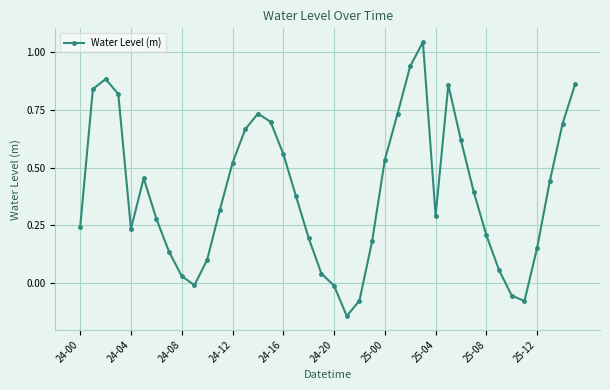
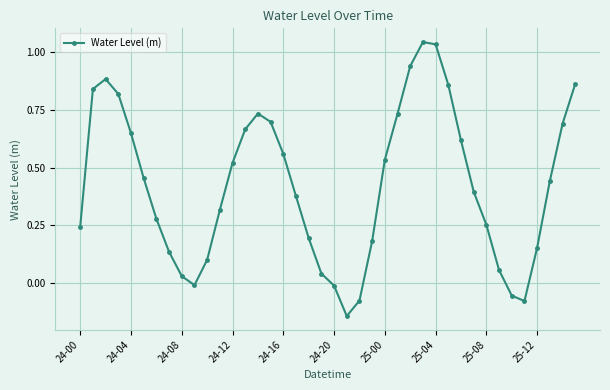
24-04: 0.23 -> 0.65
25-04: 0.29 -> 1.04
25-08: 0.21 -> 0.25
